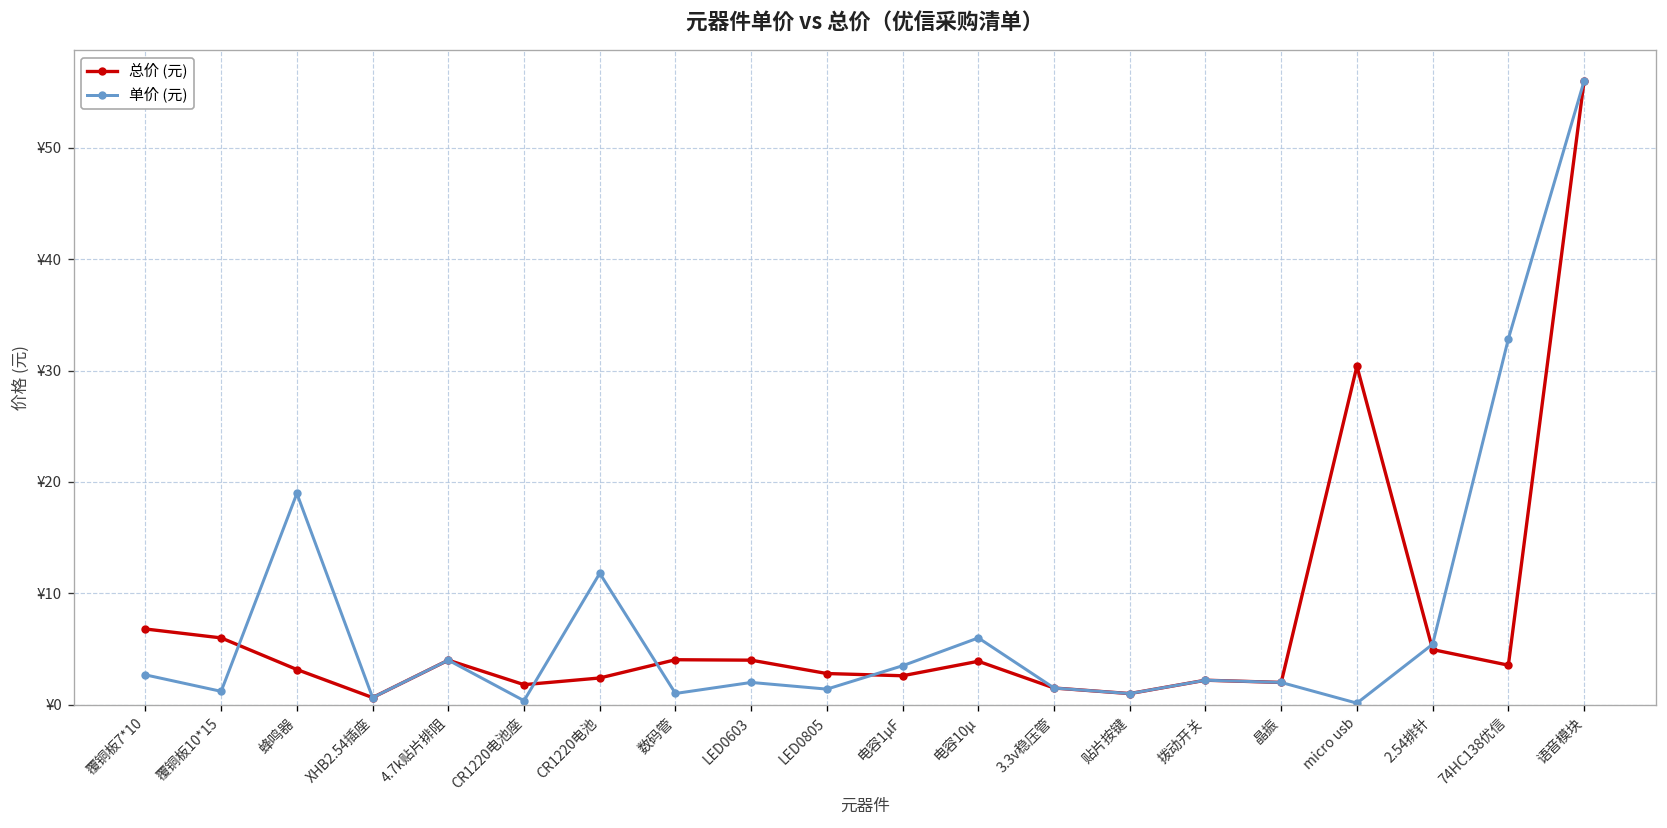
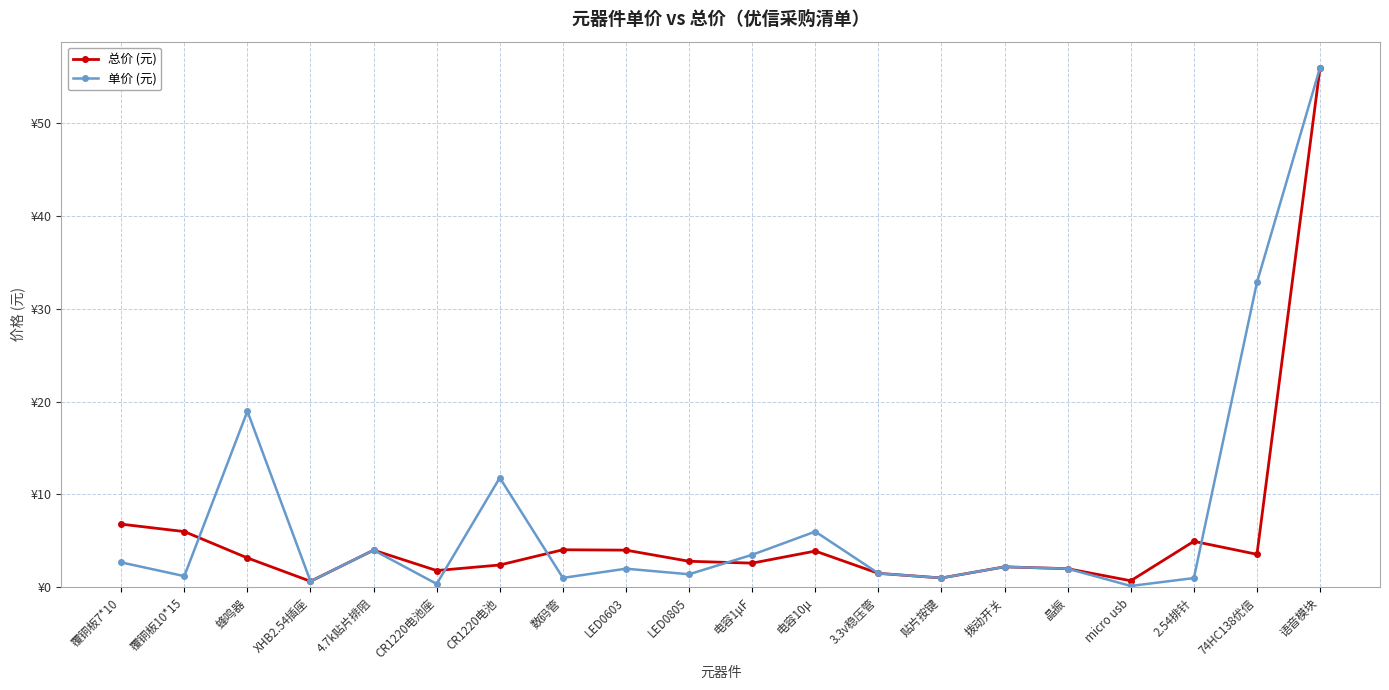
总价 (元), micro usb: ¥30 -> ¥1
单价 (元), 2.54排针: ¥5 -> ¥1
